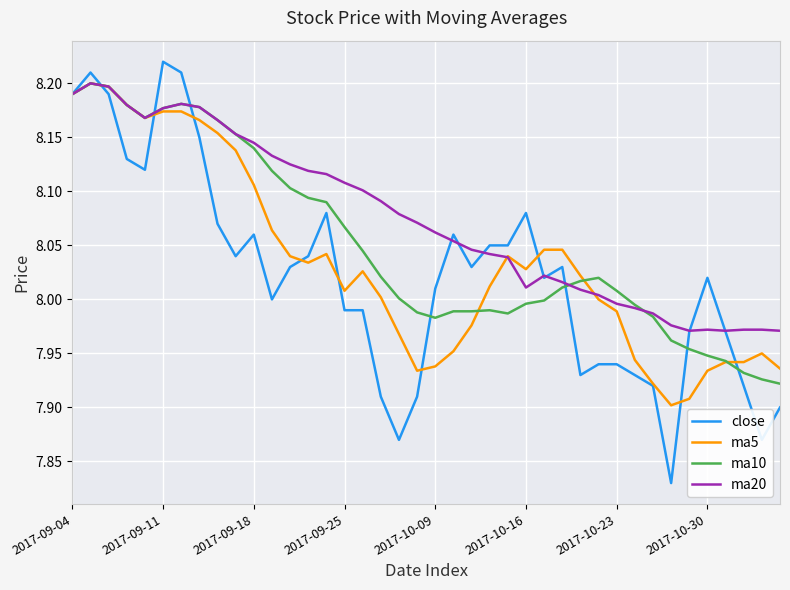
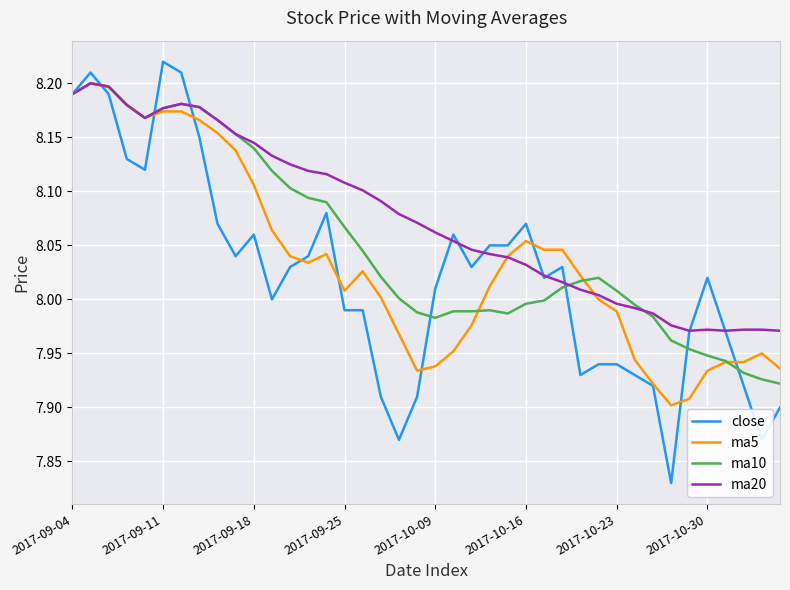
close, 2017-10-16: 8.08 -> 8.07
ma5, 2017-10-16: 8.028 -> 8.054
ma20, 2017-10-16: 8.011 -> 8.032
